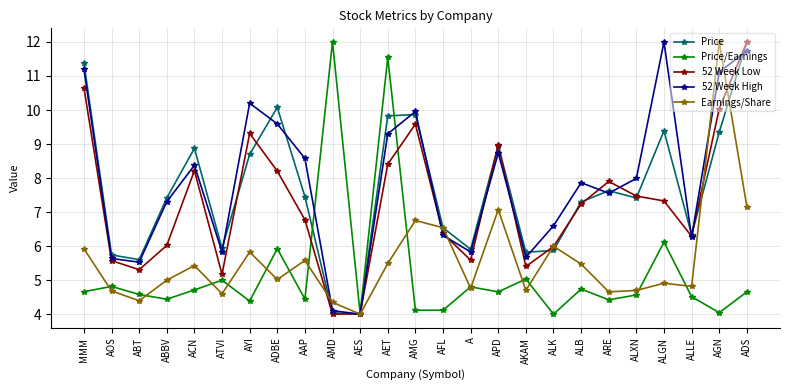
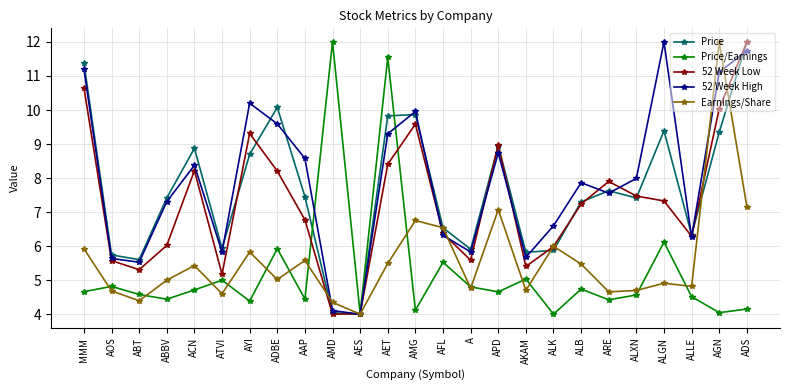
Price/Earnings, AFL: 4.1 -> 5.5
Price/Earnings, ADS: 4.7 -> 4.2
